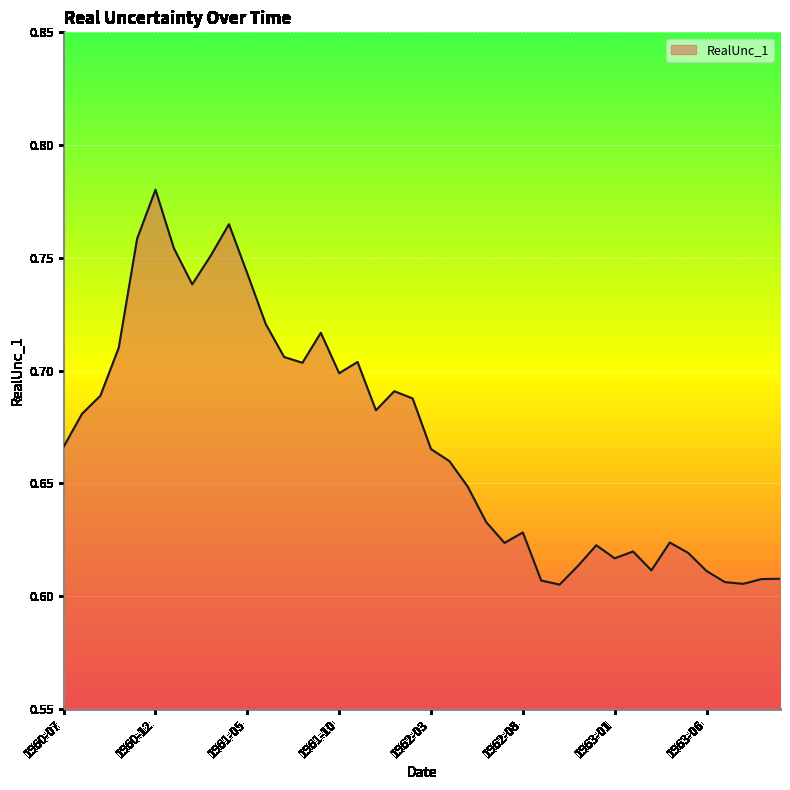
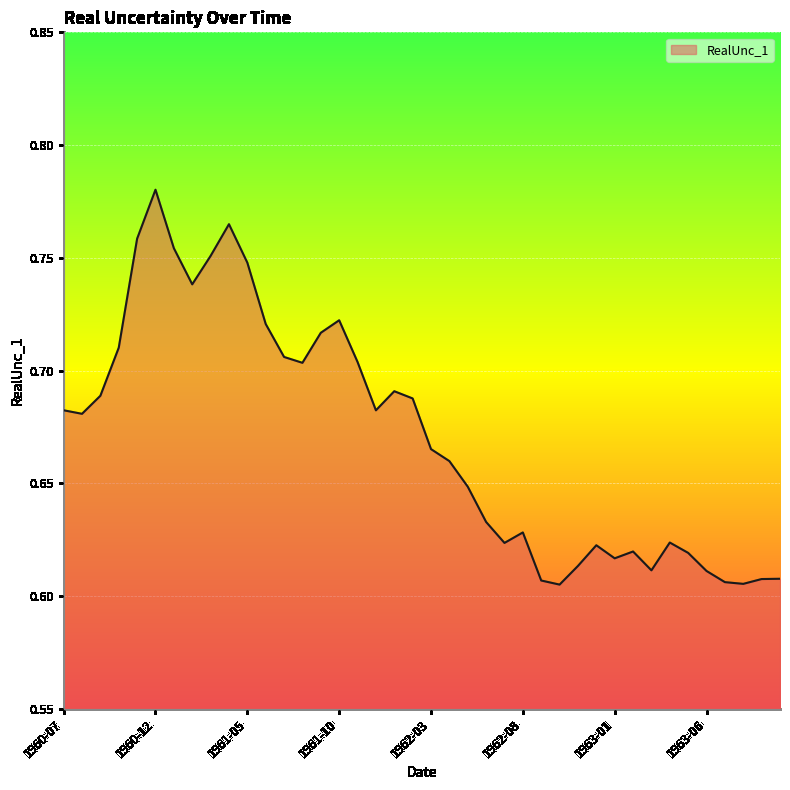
1960-07: 0.666 -> 0.682
1961-05: 0.743 -> 0.748
1961-10: 0.699 -> 0.722
